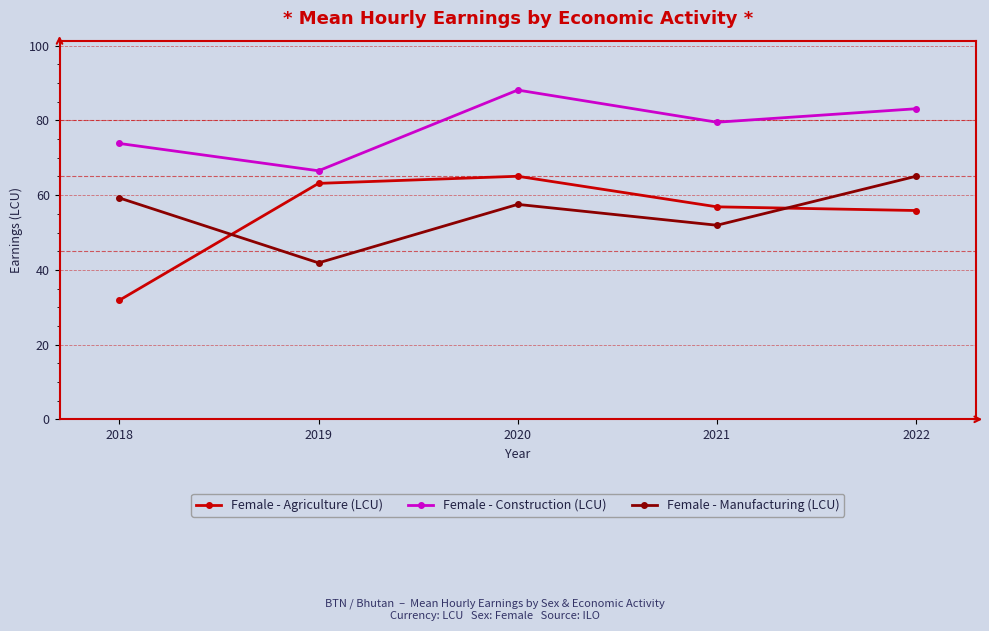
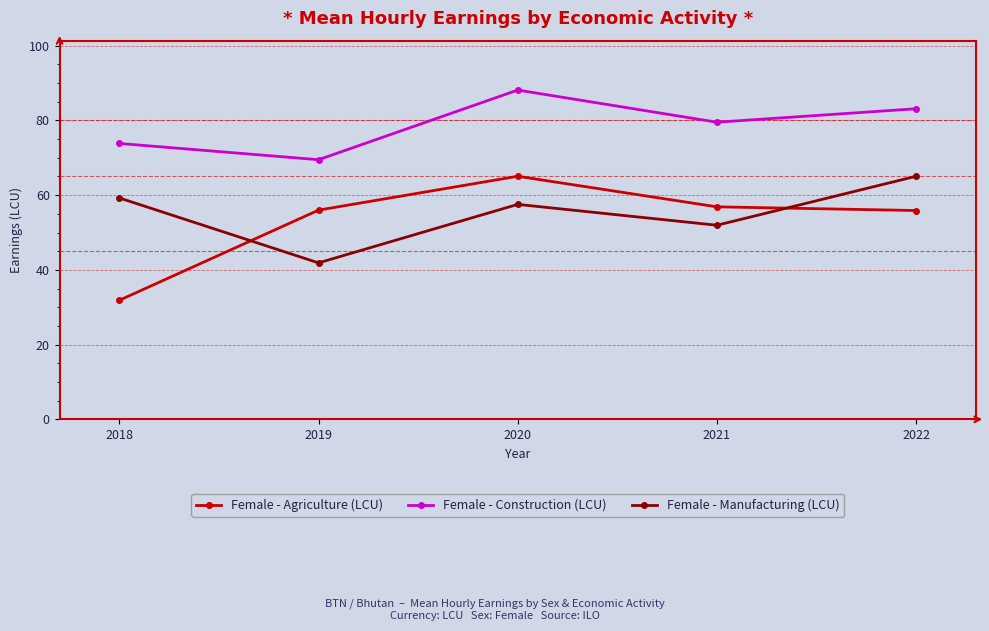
Female - Agriculture (LCU), 2019: 63 -> 56
Female - Construction (LCU), 2019: 67 -> 69
